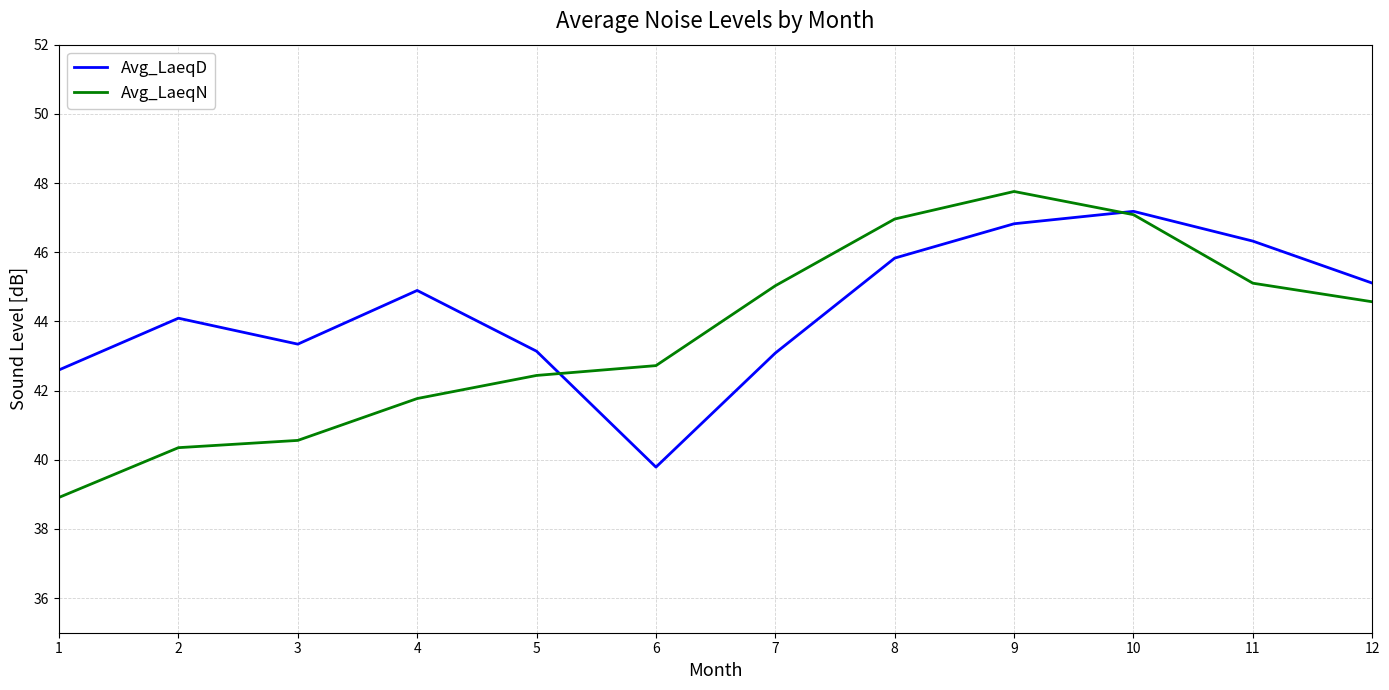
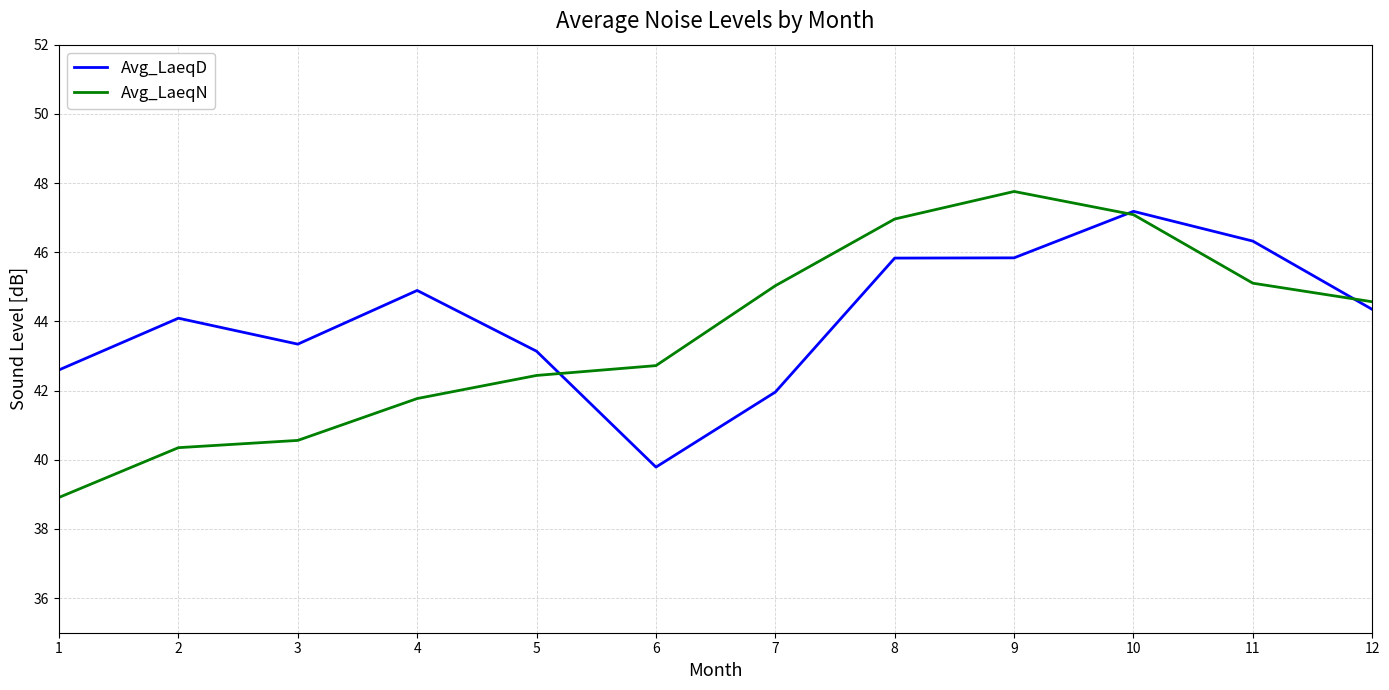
Avg_LaeqD, 7: 43.1 -> 42.0
Avg_LaeqD, 9: 46.8 -> 45.8
Avg_LaeqD, 12: 45.1 -> 44.3
